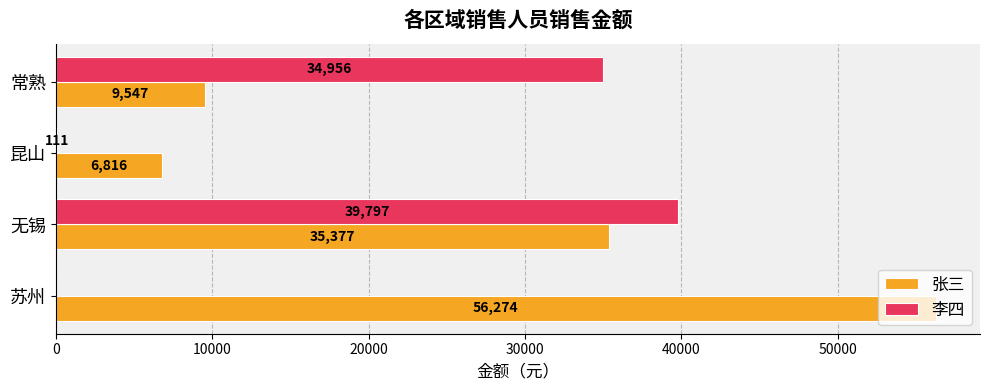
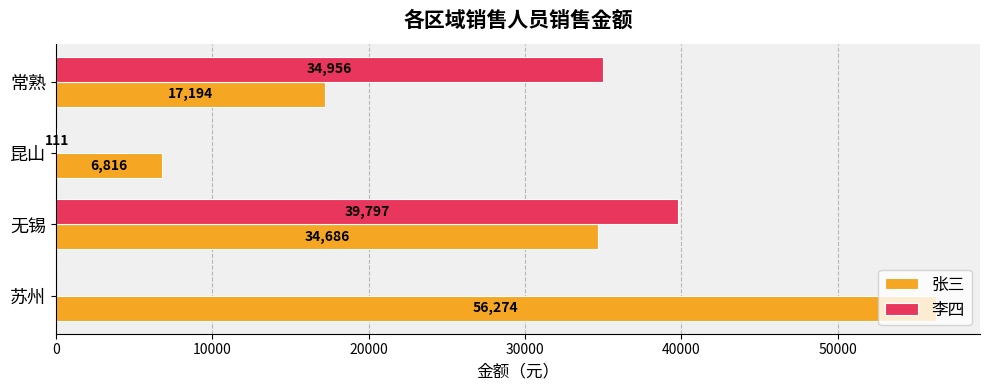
张三, 常熟: 9,547 -> 17,194
张三, 无锡: 35,377 -> 34,686
